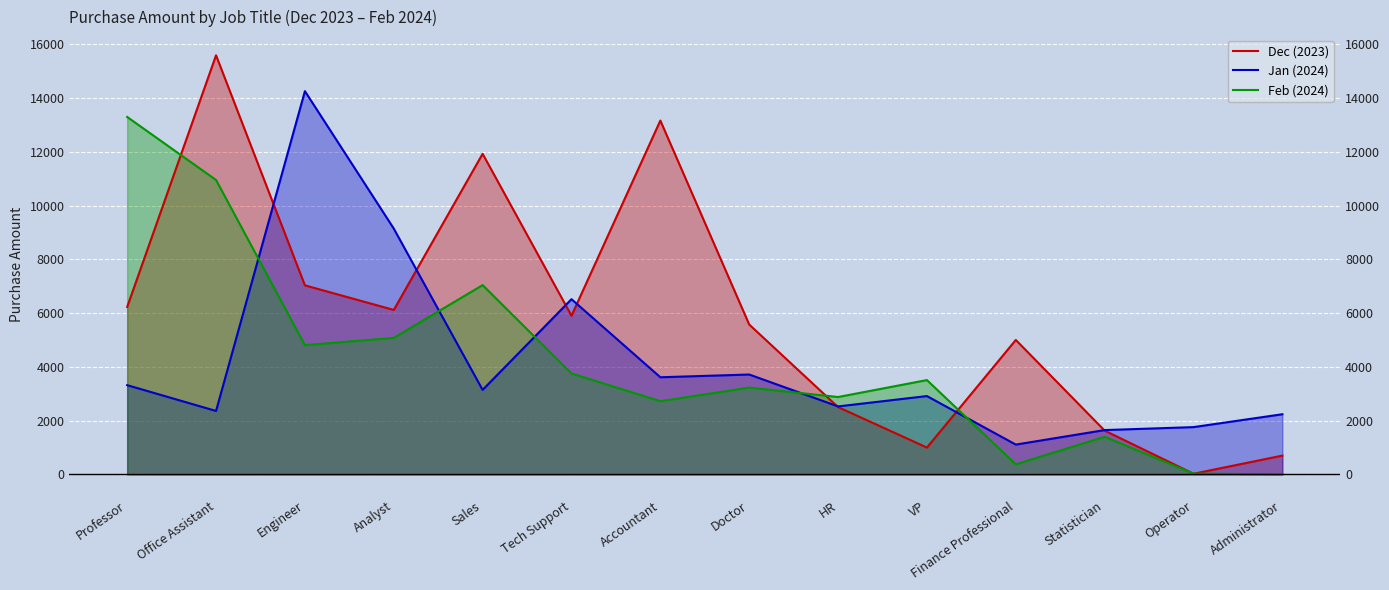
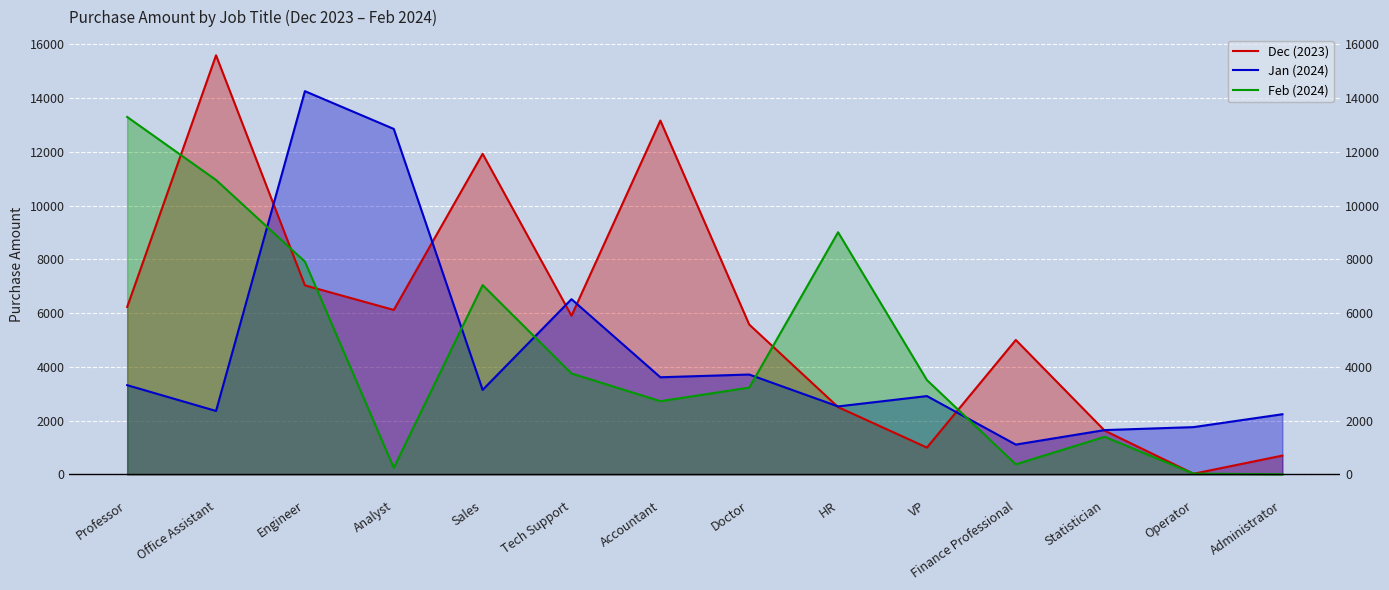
Feb (2024), Engineer: 4800 -> 7900
Jan (2024), Analyst: 9100 -> 12900
Feb (2024), Analyst: 5100 -> 200
Feb (2024), HR: 2900 -> 9000
